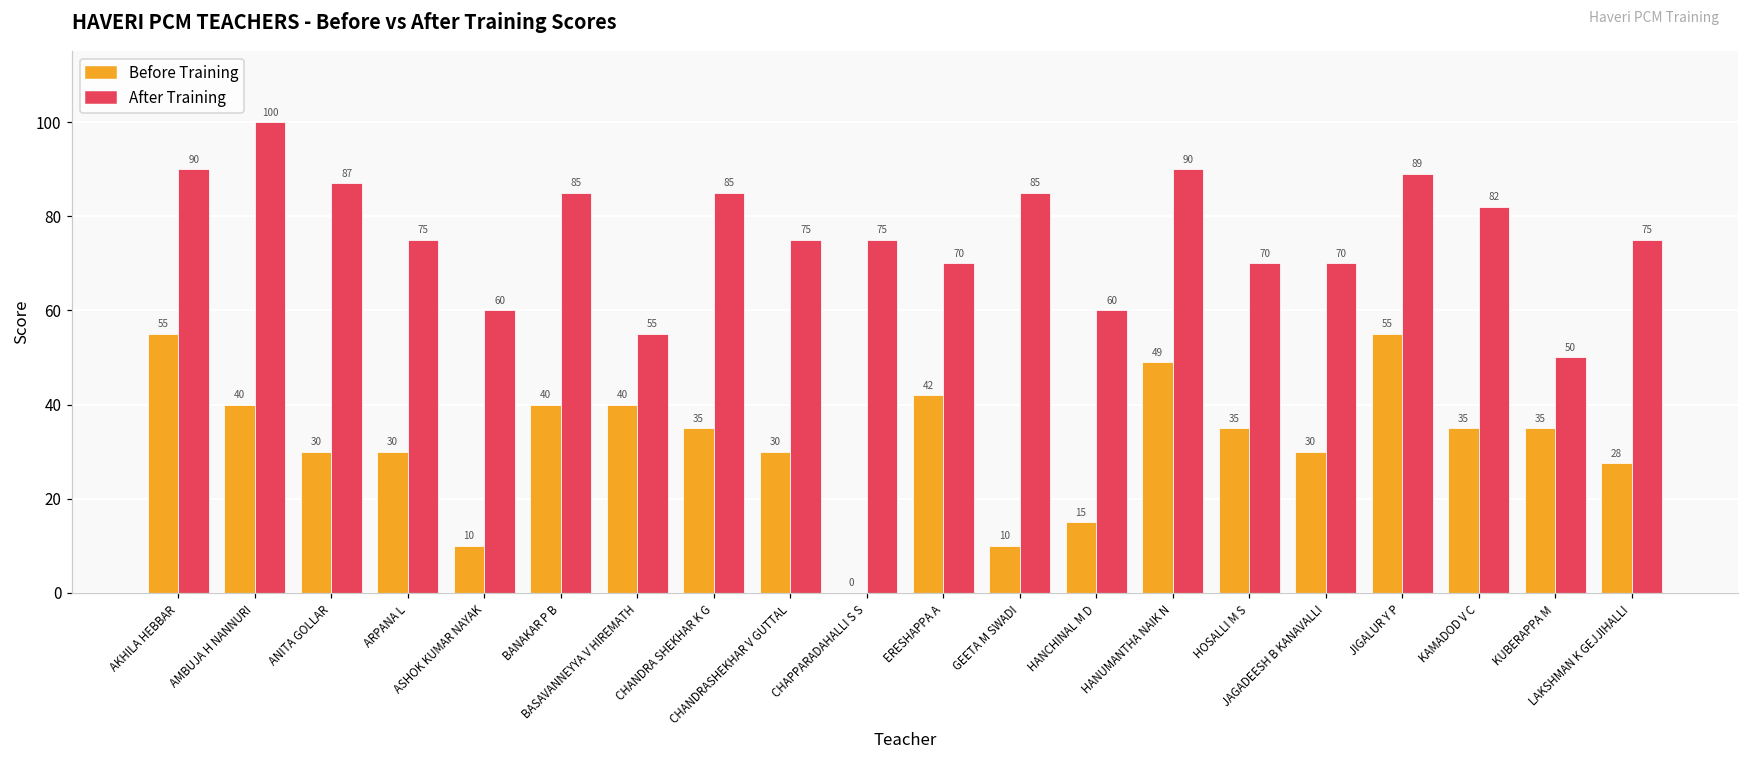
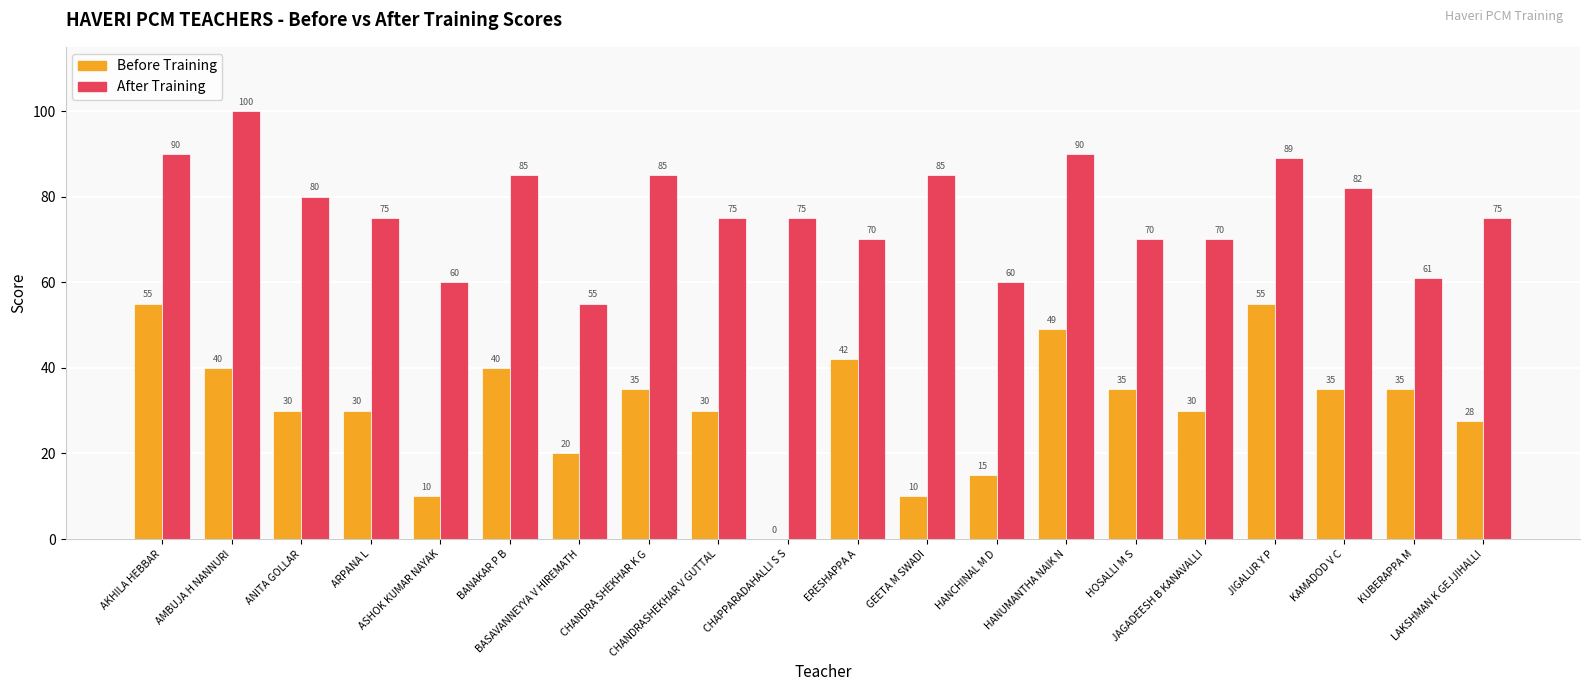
After Training, ANITA GOLLAR: 87 -> 80
Before Training, BASAVANNEYYA V HIREMATH: 40 -> 20
After Training, KUBERAPPA M: 50 -> 61
